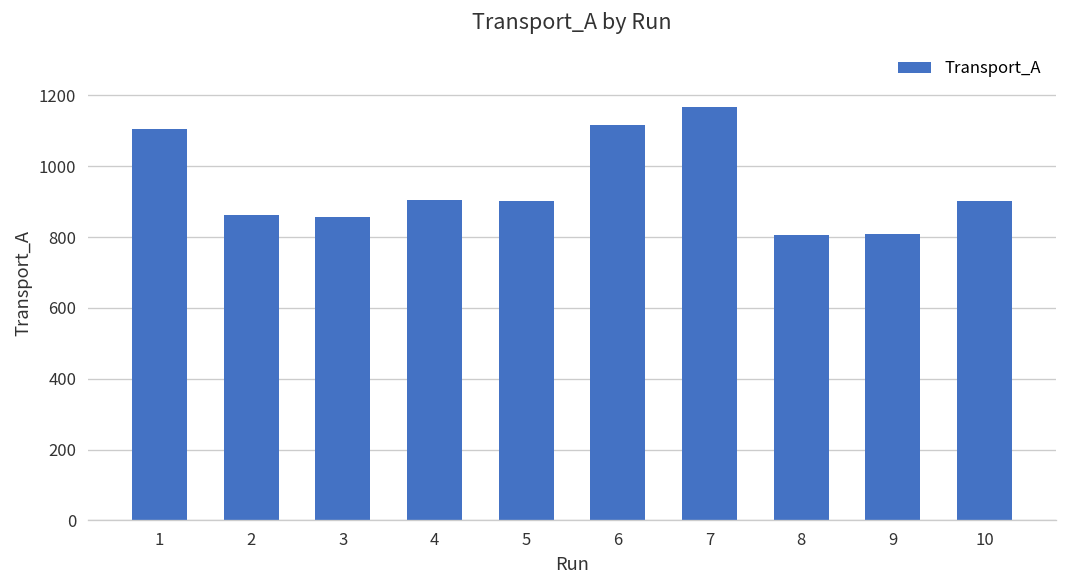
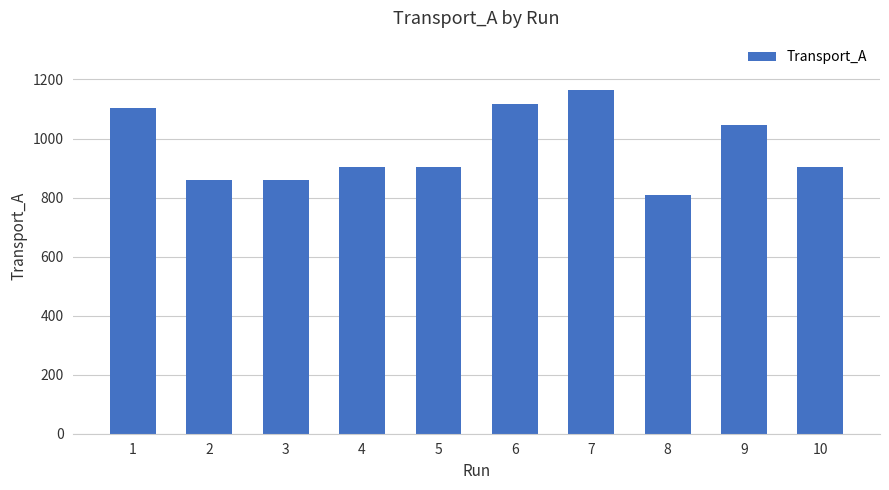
9: 810 -> 1050
